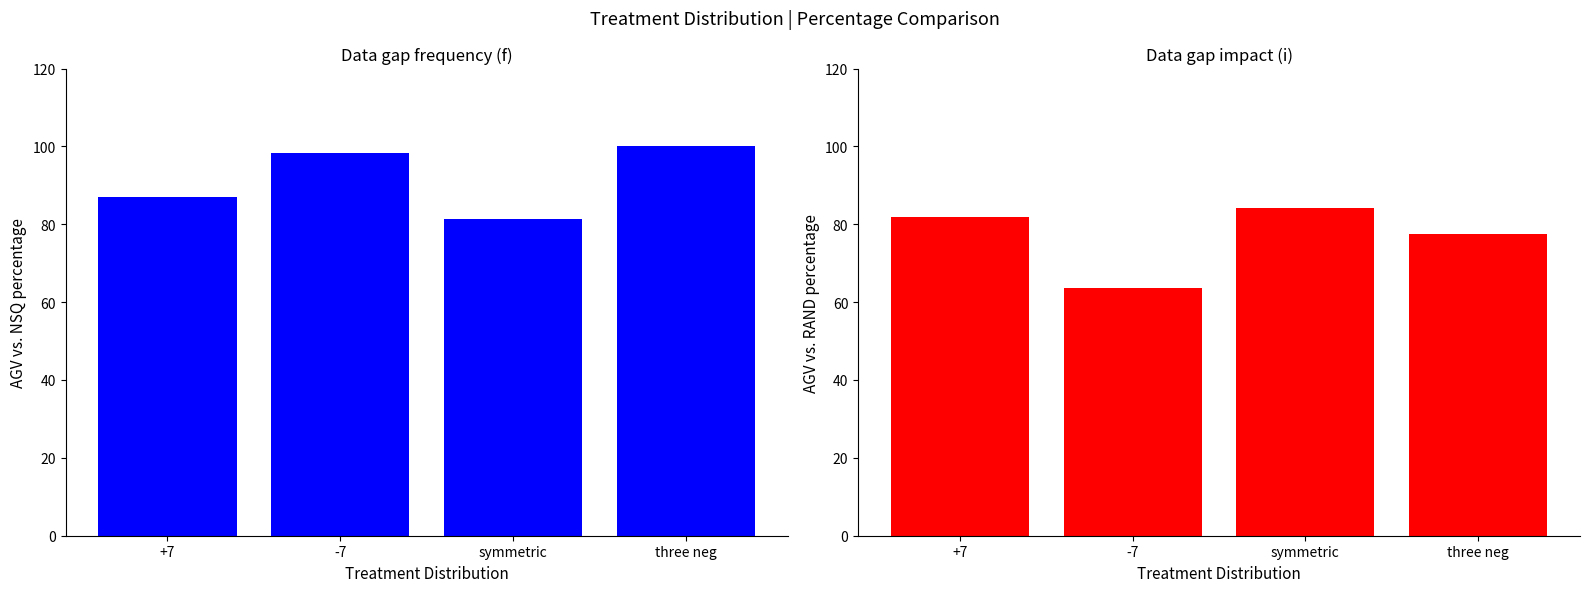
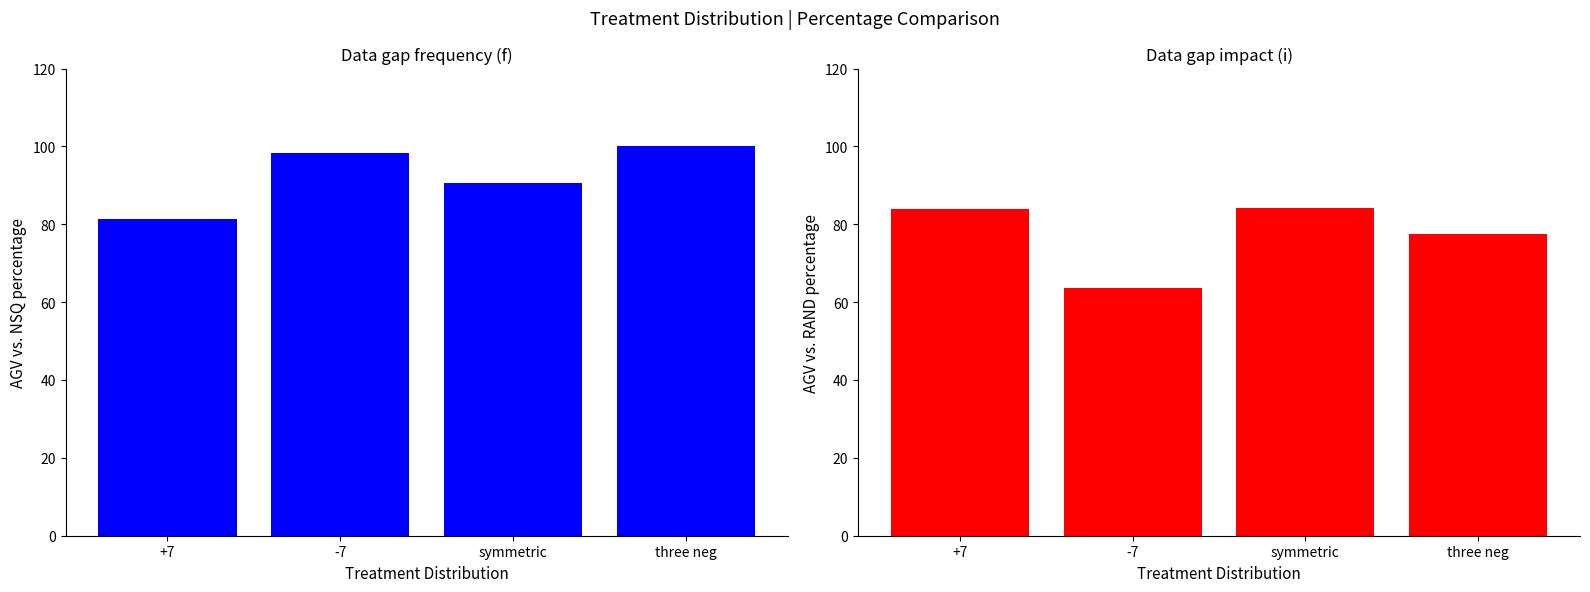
Data gap frequency (f), +7: 87 -> 81
Data gap frequency (f), symmetric: 81 -> 90
Data gap impact (i), +7: 82 -> 84
